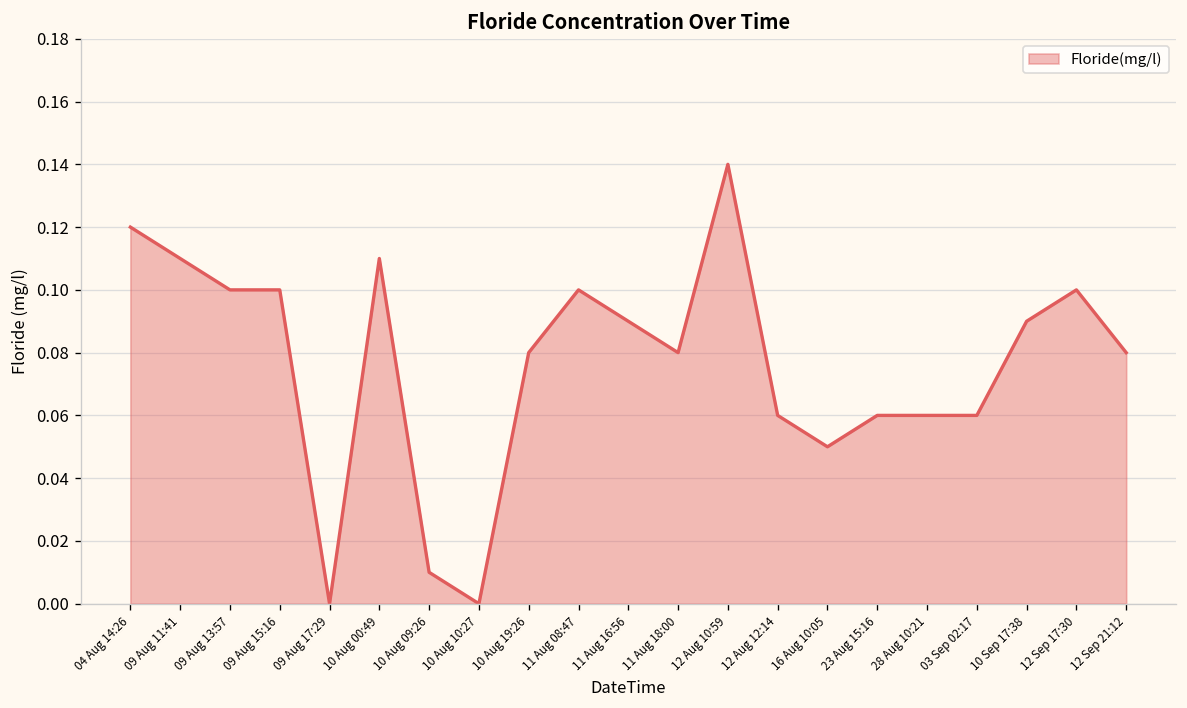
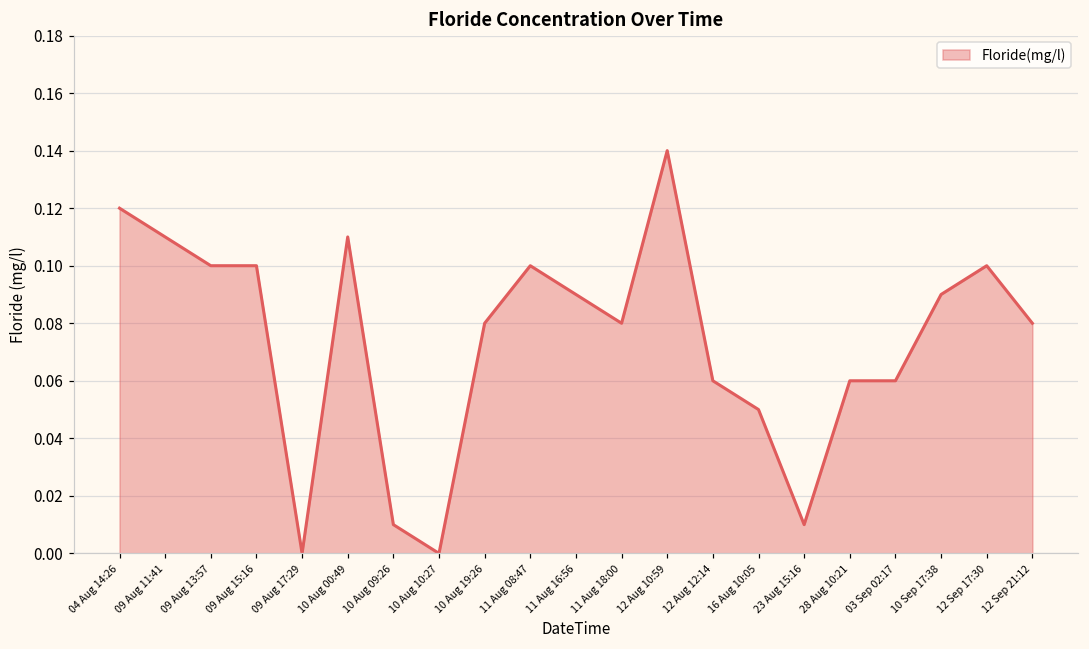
23 Aug 15:16: 0.06 -> 0.01
